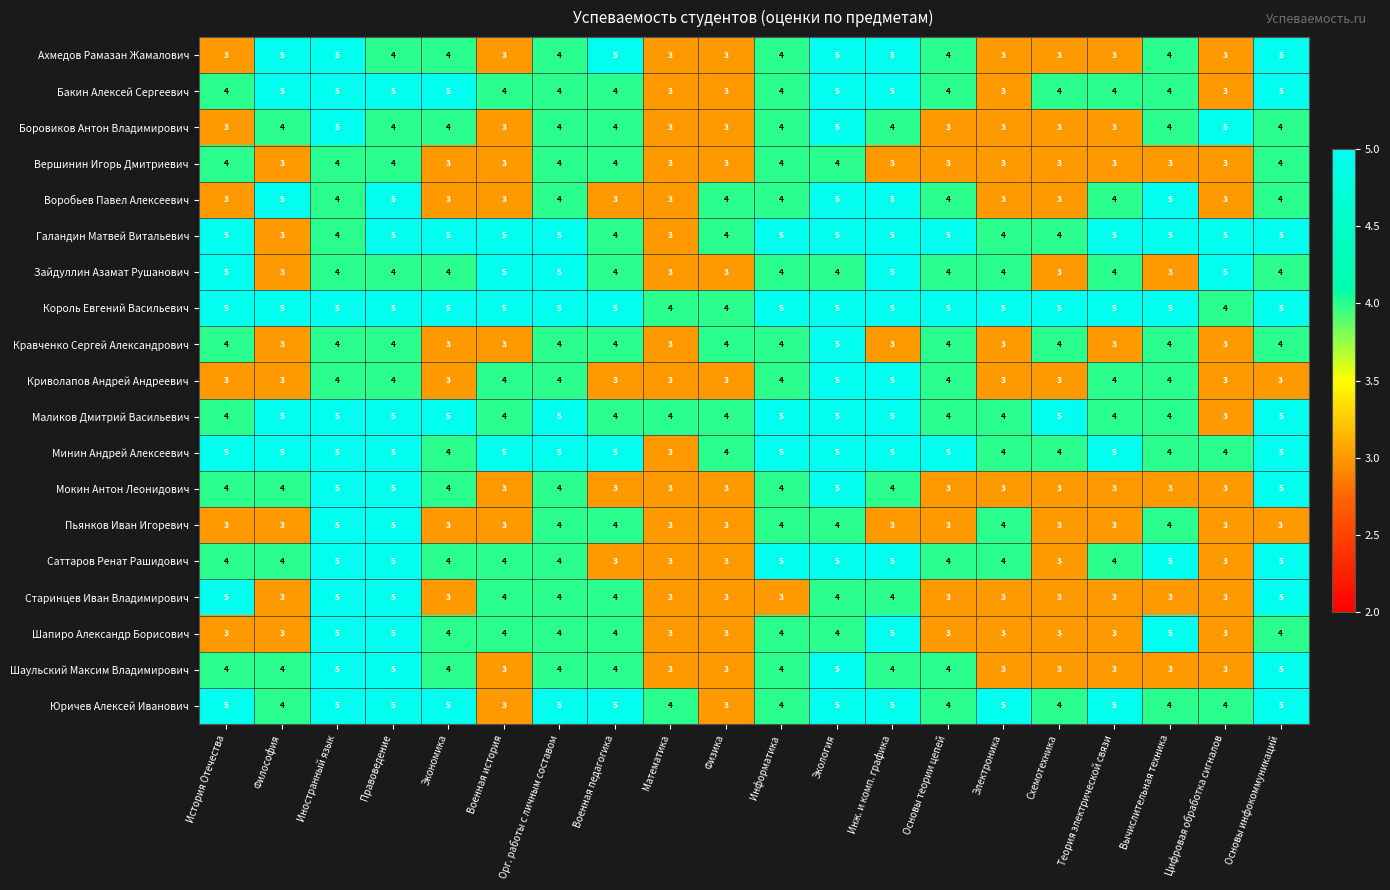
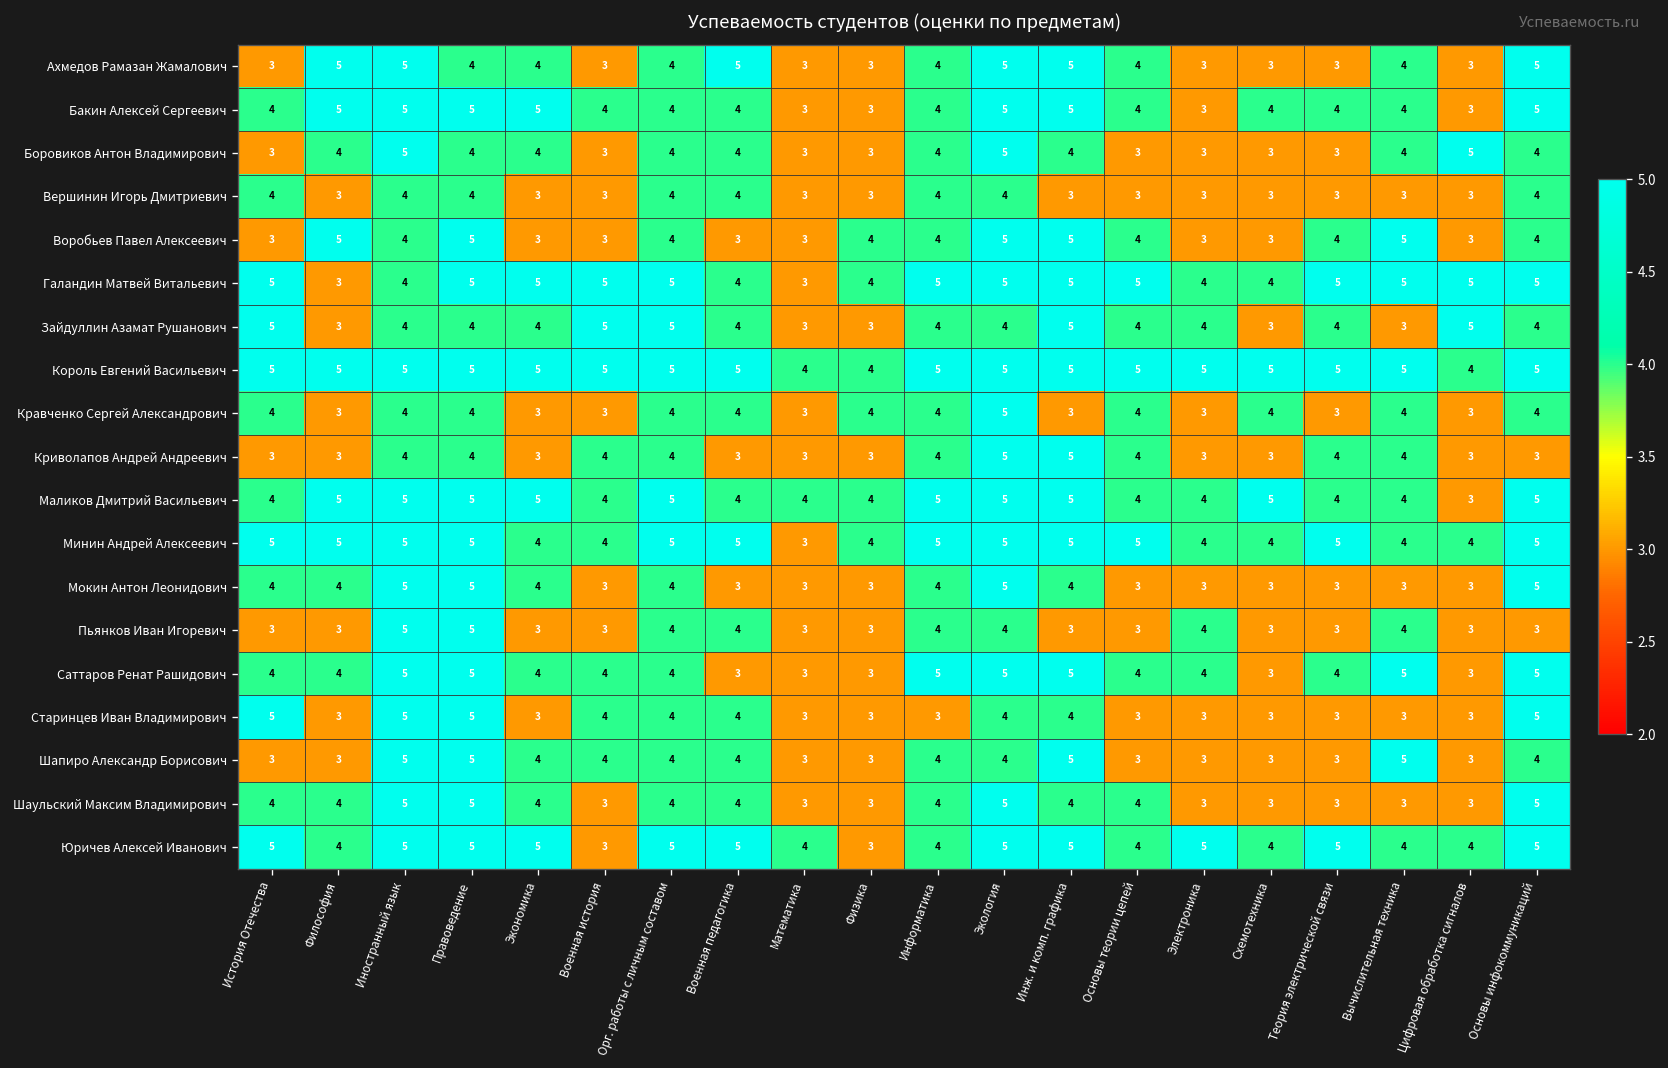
Минин Андрей Алексеевич, Военная история: 5 -> 4
